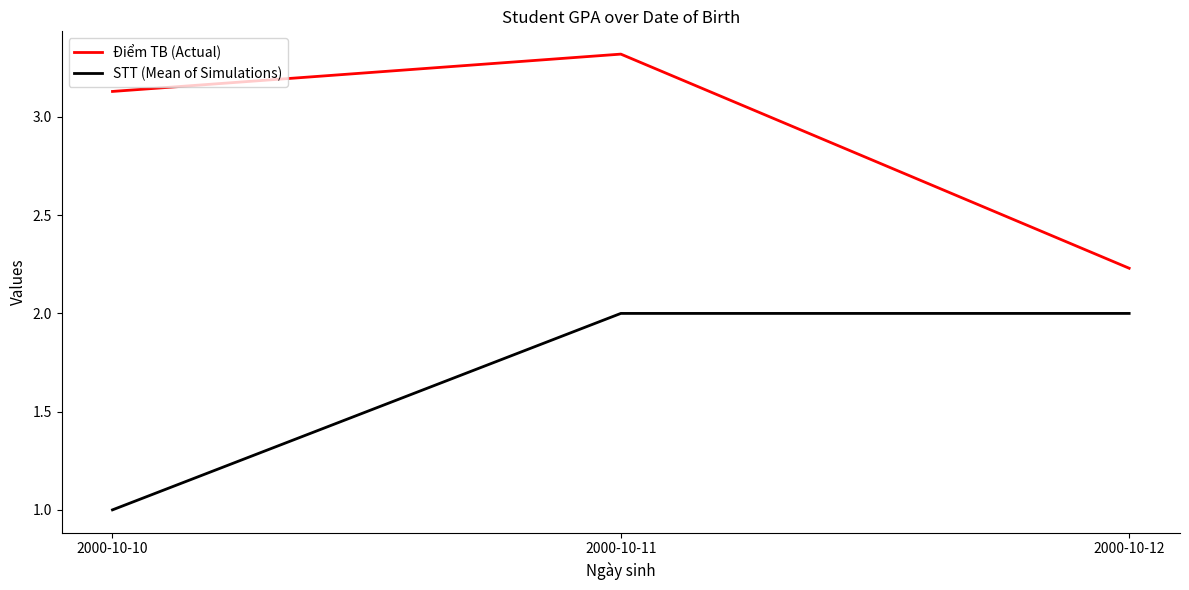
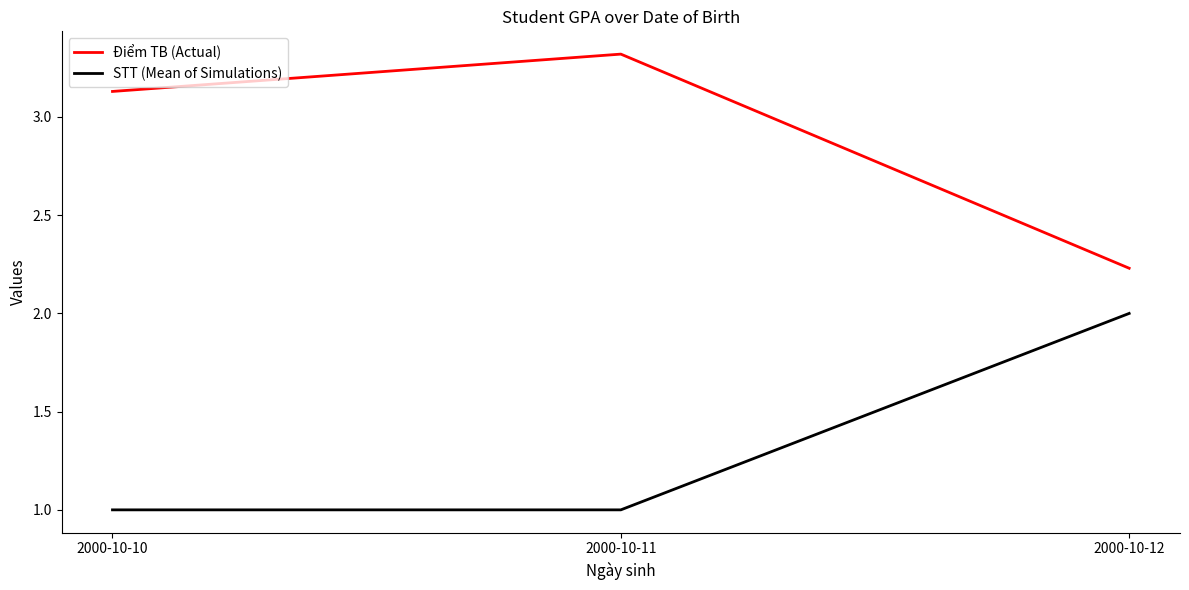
STT (Mean of Simulations), 2000-10-11: 2 -> 1
